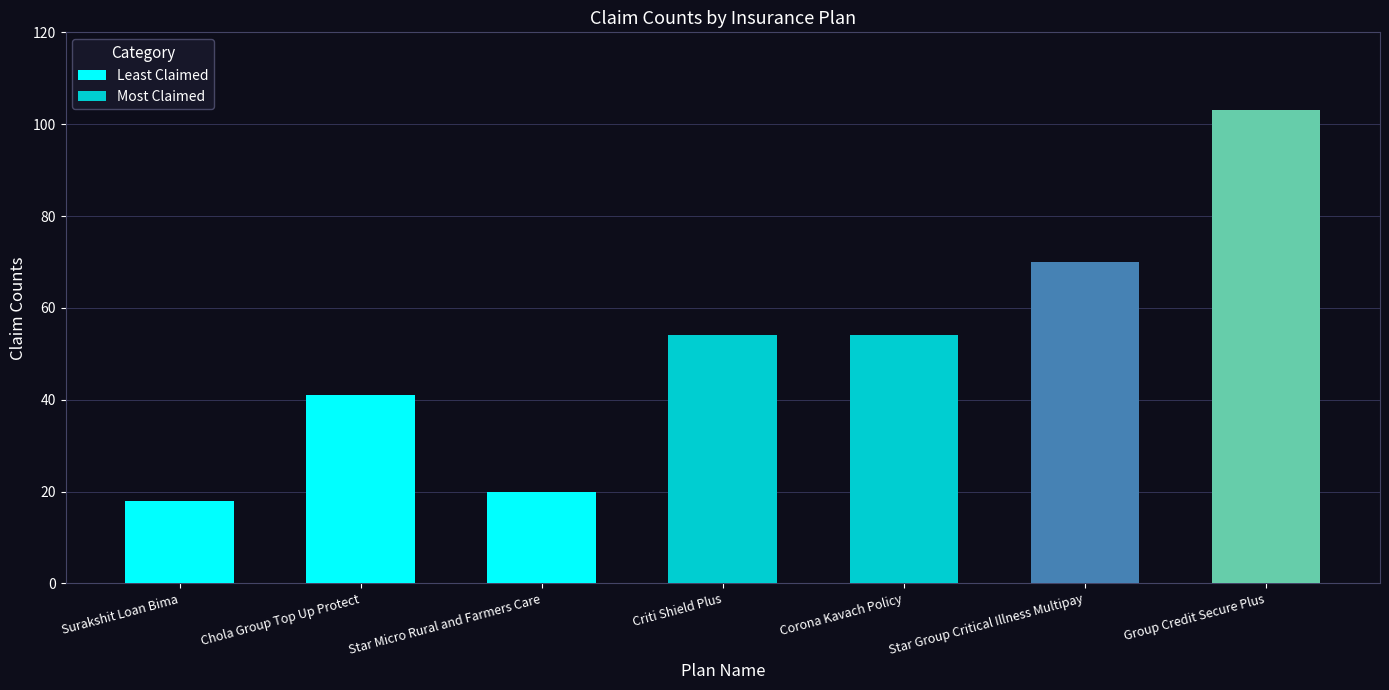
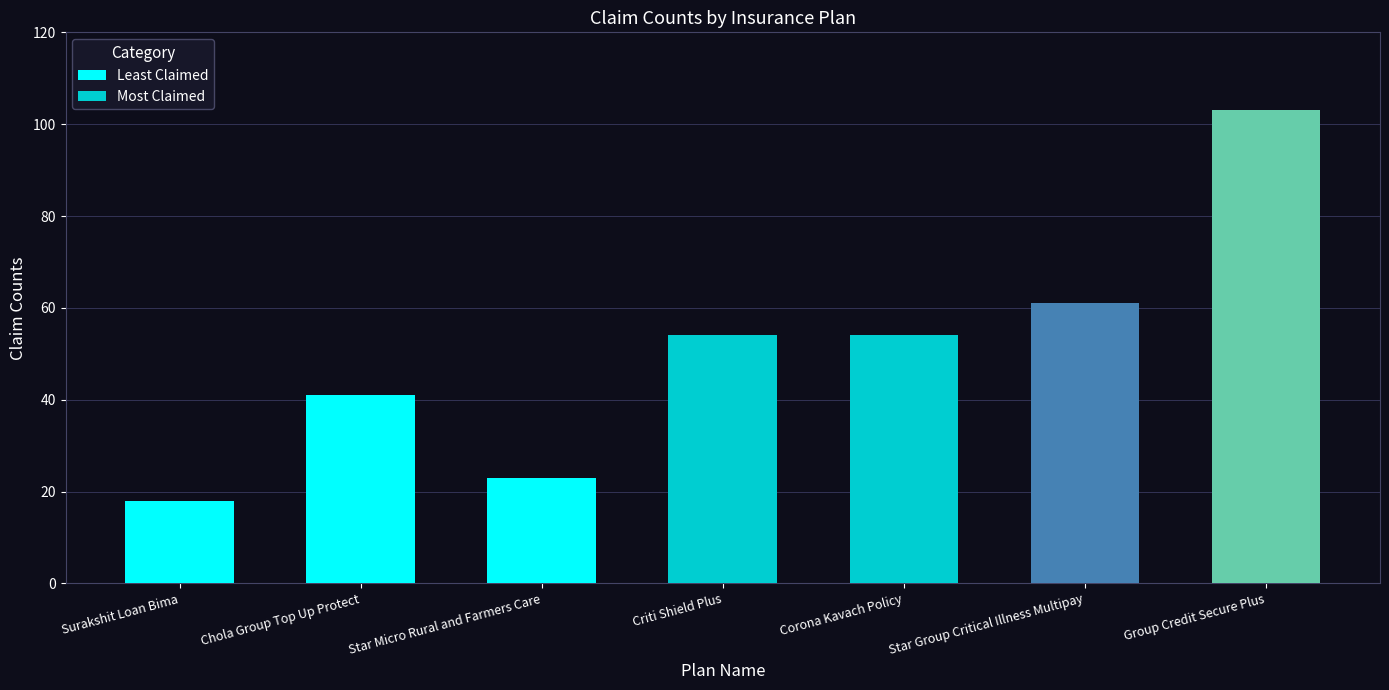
Star Micro Rural and Farmers Care: 20 -> 23
Star Group Critical Illness Multipay: 70 -> 61
